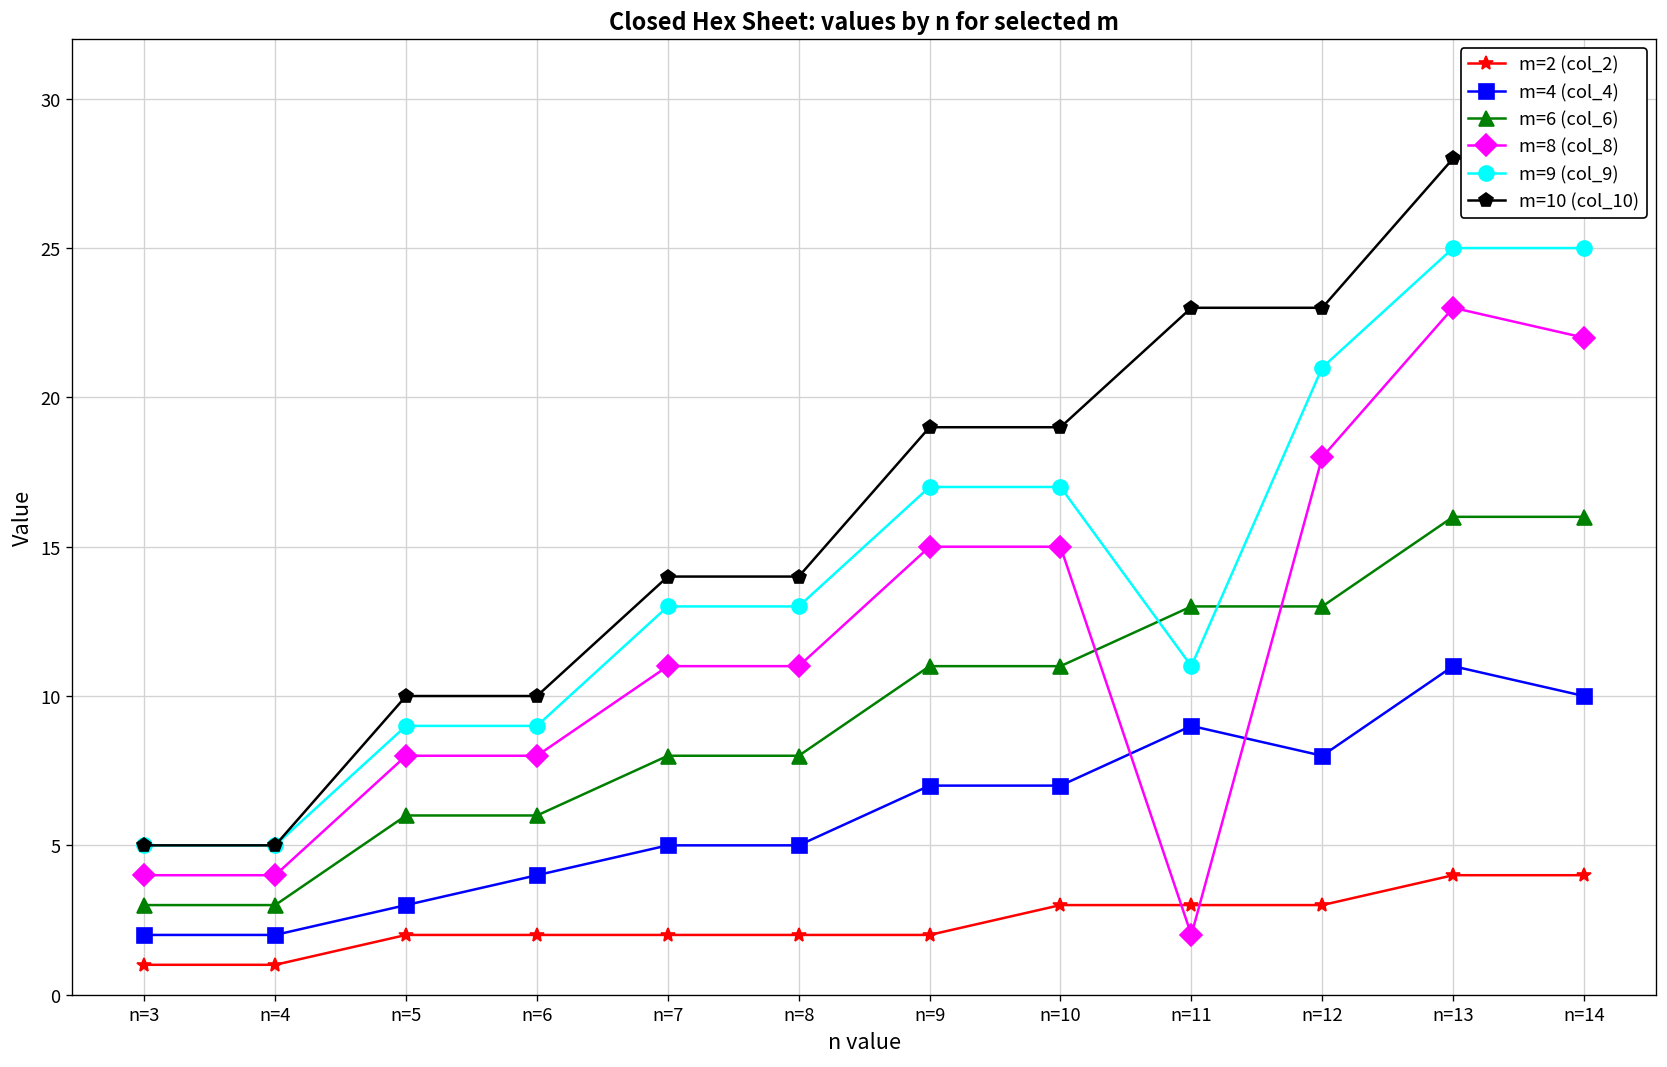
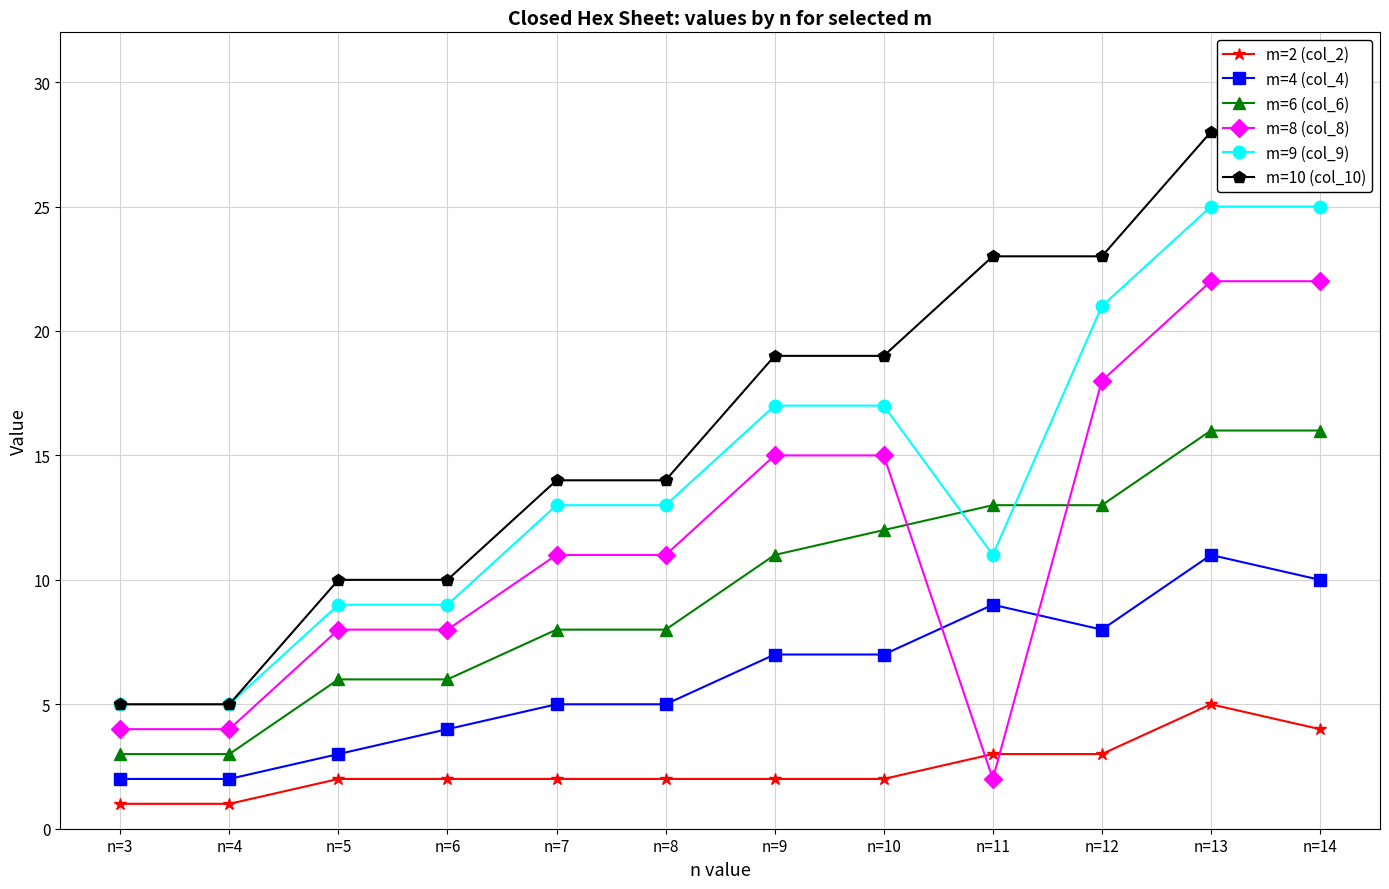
m=2 (col_2), n=10: 3 -> 2
m=6 (col_6), n=10: 11 -> 12
m=2 (col_2), n=13: 4 -> 5
m=8 (col_8), n=13: 23 -> 22
